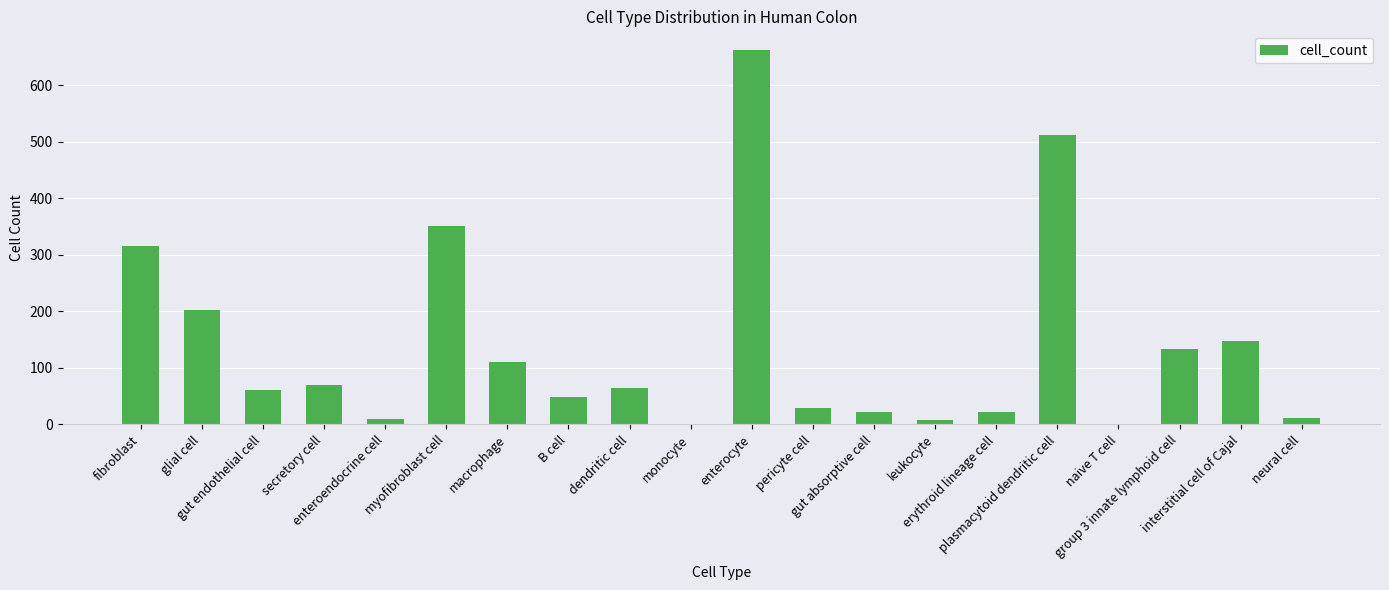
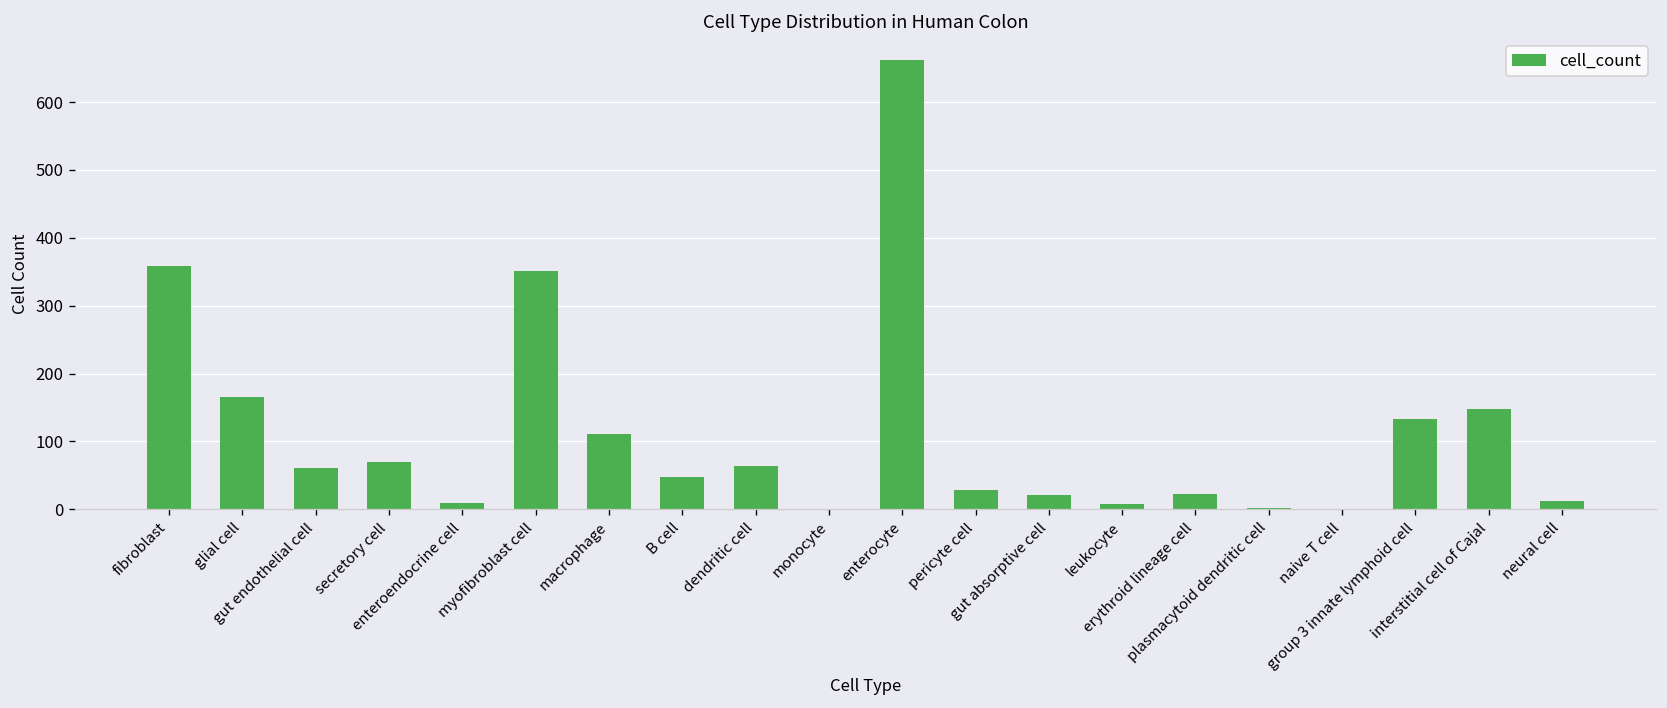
fibroblast: 320 -> 360
glial cell: 200 -> 170
plasmacytoid dendritic cell: 510 -> 0
